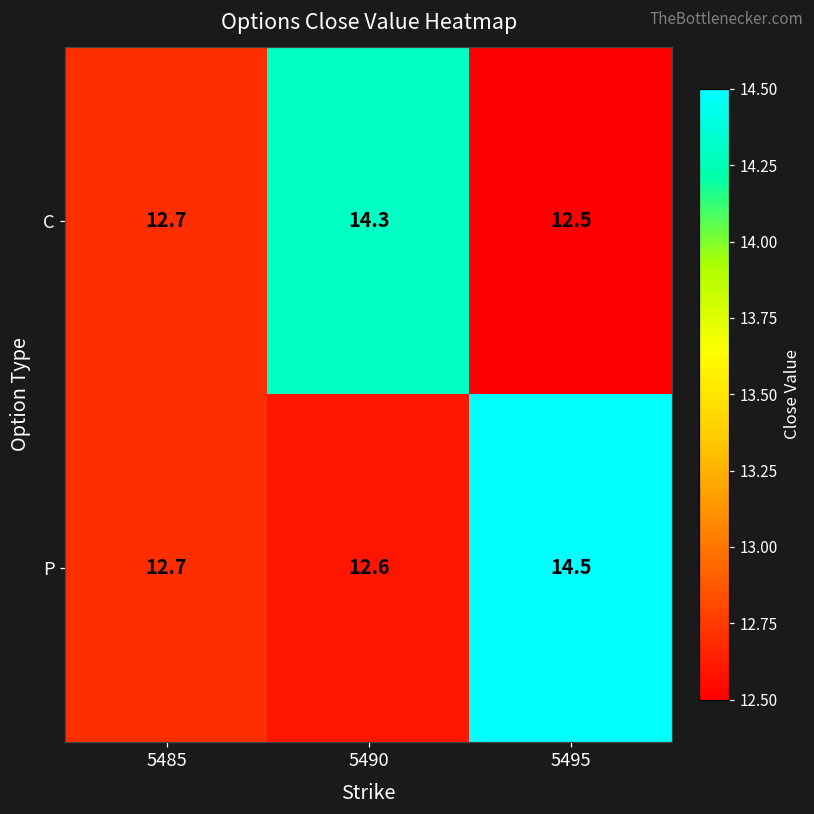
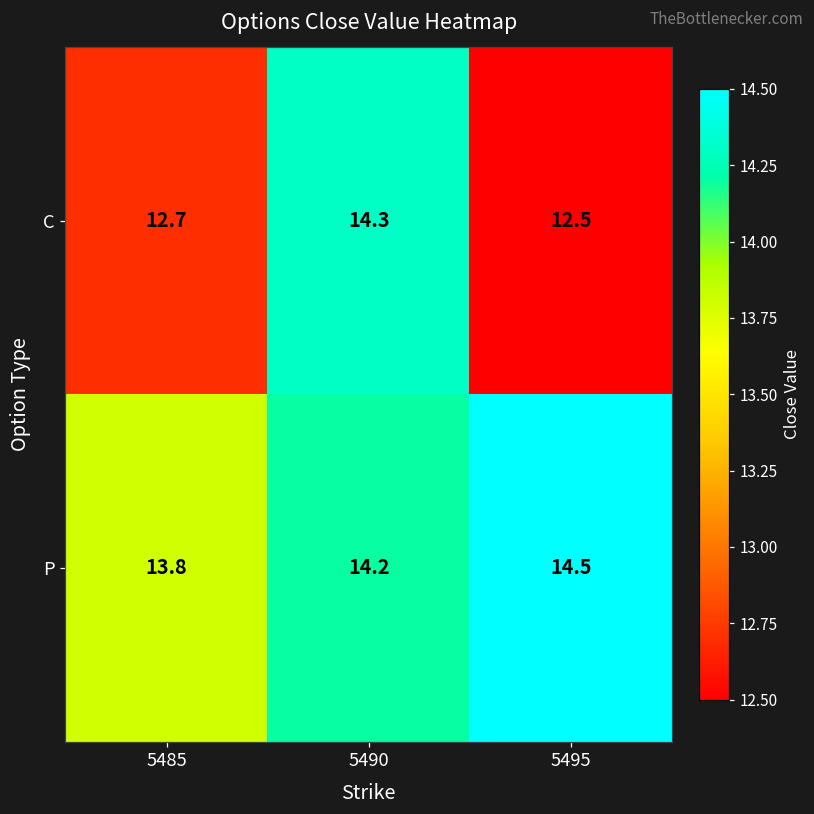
P, 5485: 12.7 -> 13.8
P, 5490: 12.6 -> 14.2
